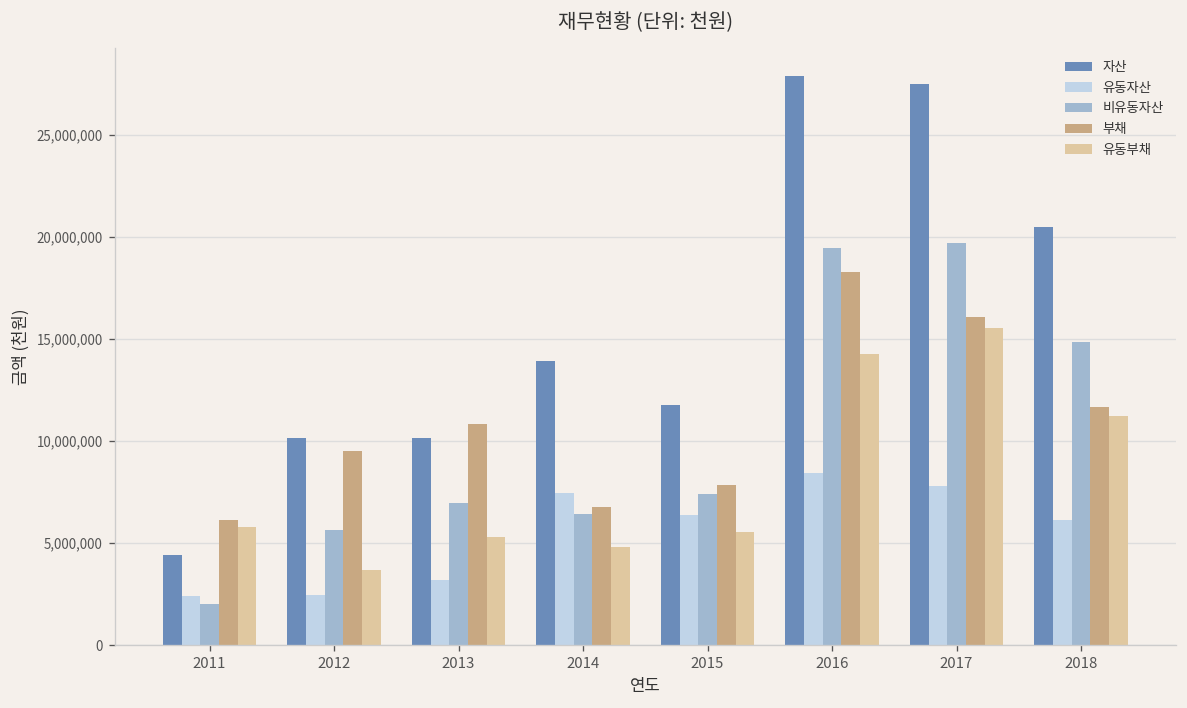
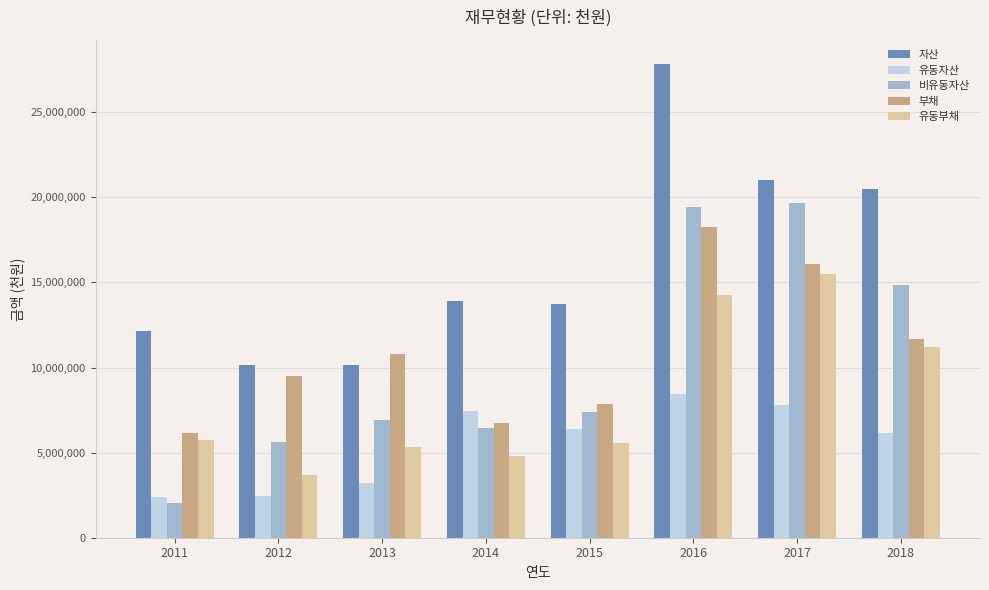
자산, 2011: 4,400,000 -> 12,200,000
자산, 2015: 11,700,000 -> 13,800,000
자산, 2017: 27,500,000 -> 21,000,000
